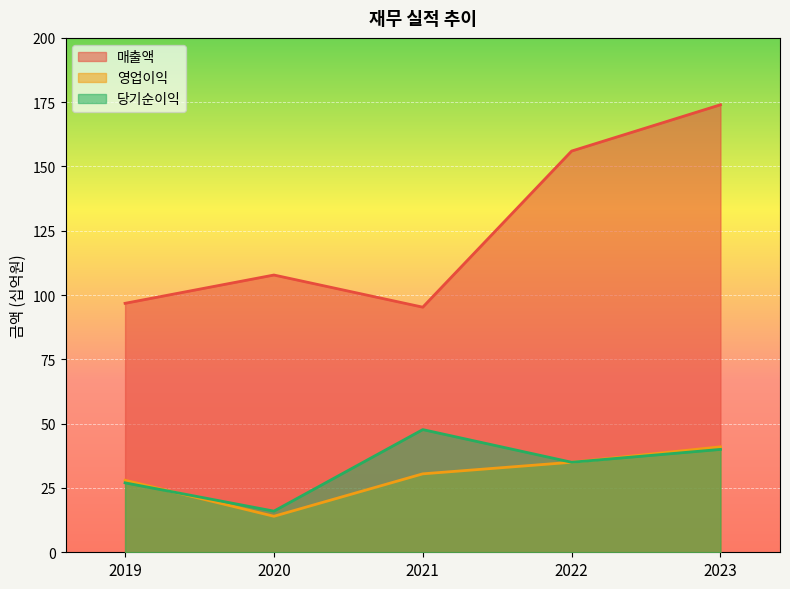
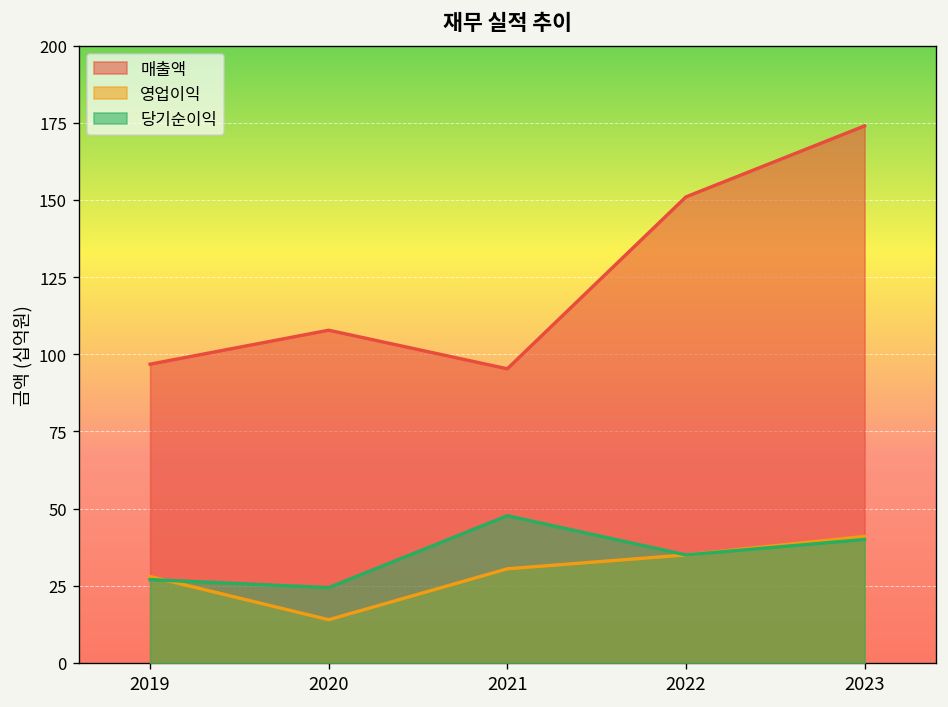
당기순이익, 2020: 16 -> 24
매출액, 2022: 156 -> 151
